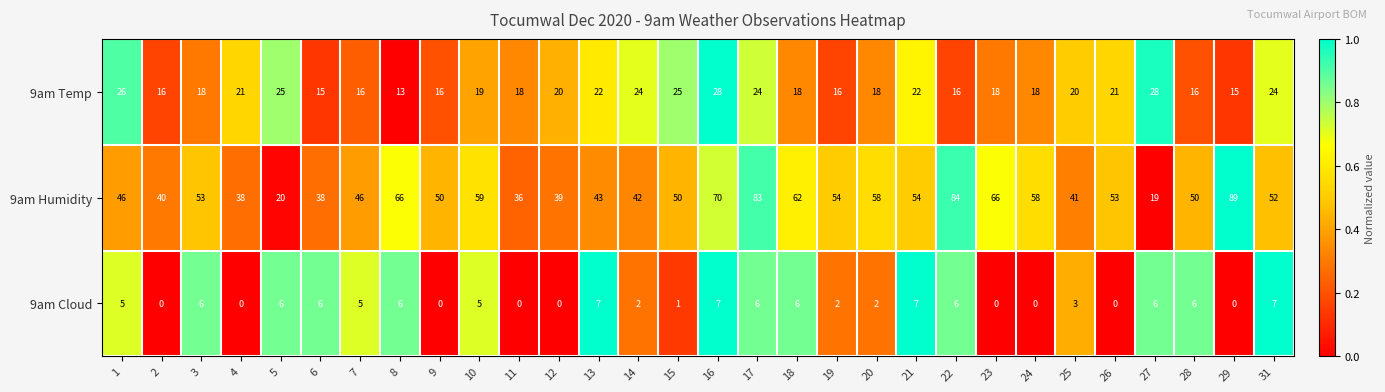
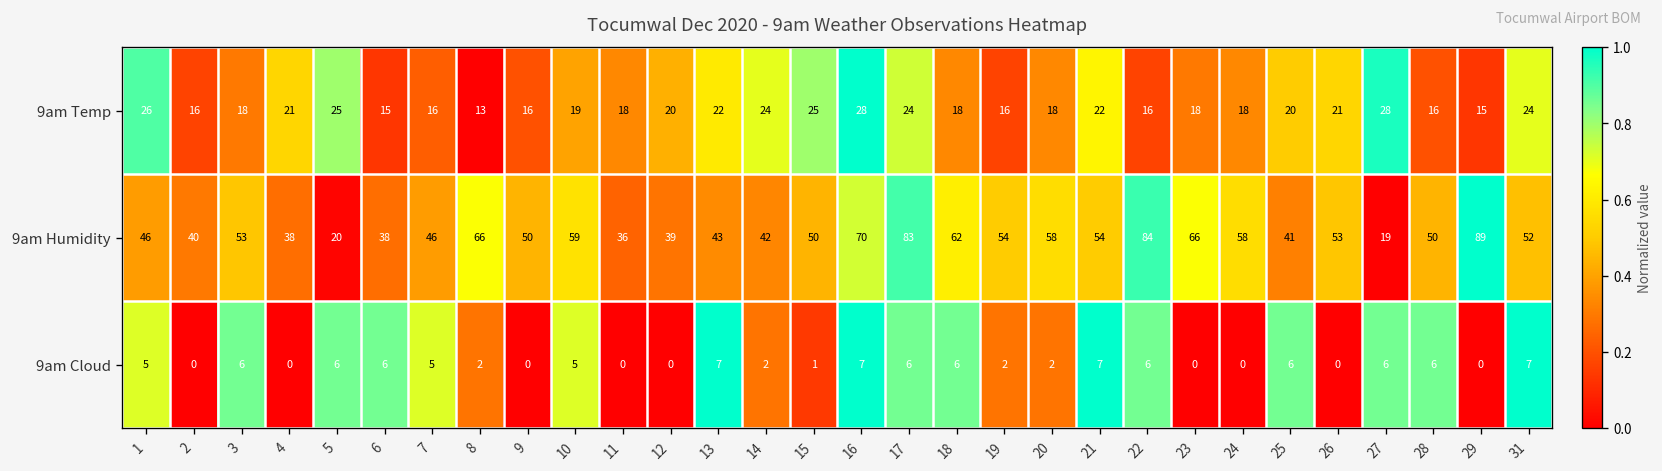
9am Cloud, 8: 6 -> 2
9am Cloud, 25: 3 -> 6
